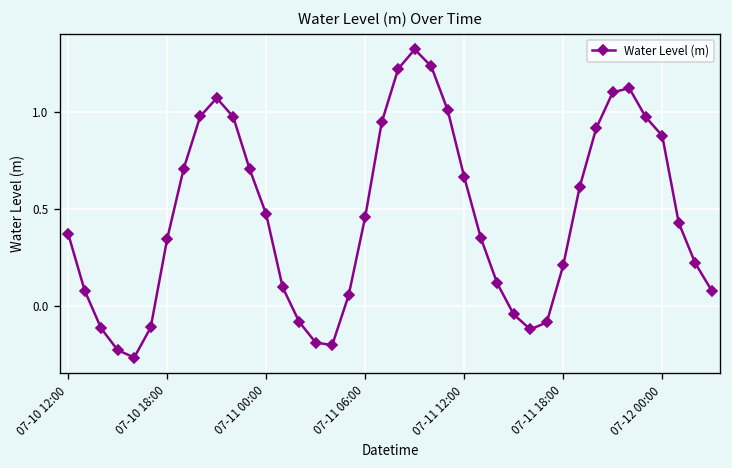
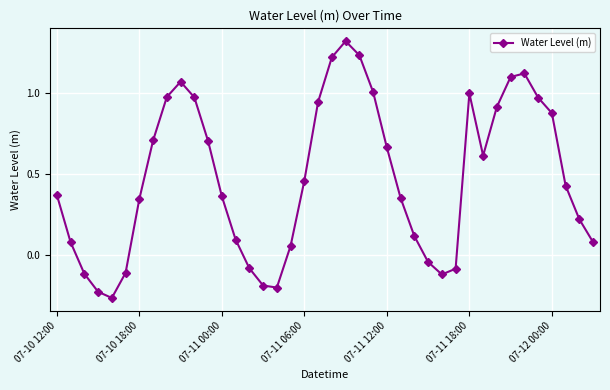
07-11 00:00: 0.47 -> 0.36
07-11 18:00: 0.21 -> 1.00
